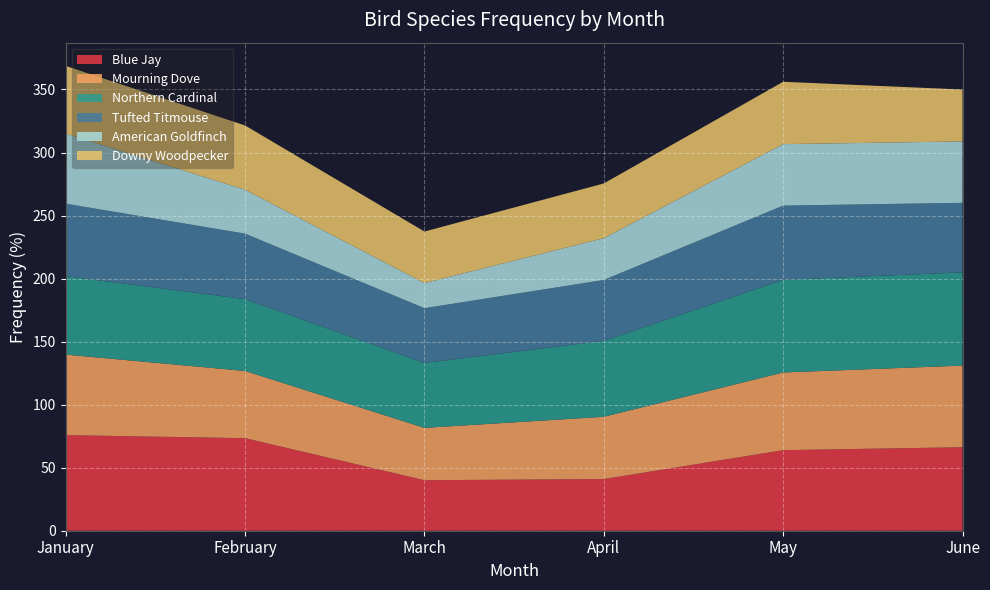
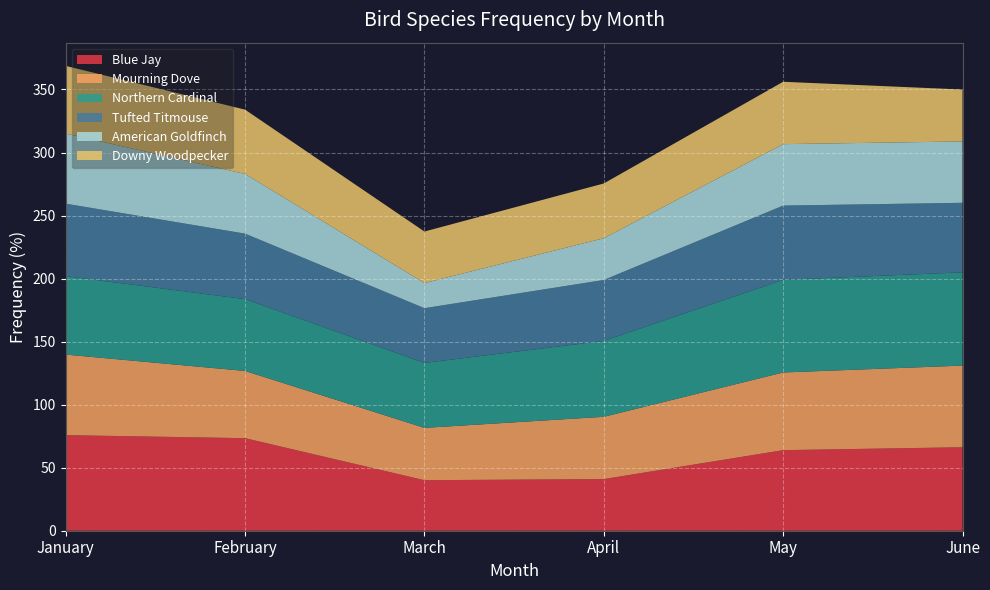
American Goldfinch, February: 35 -> 47
